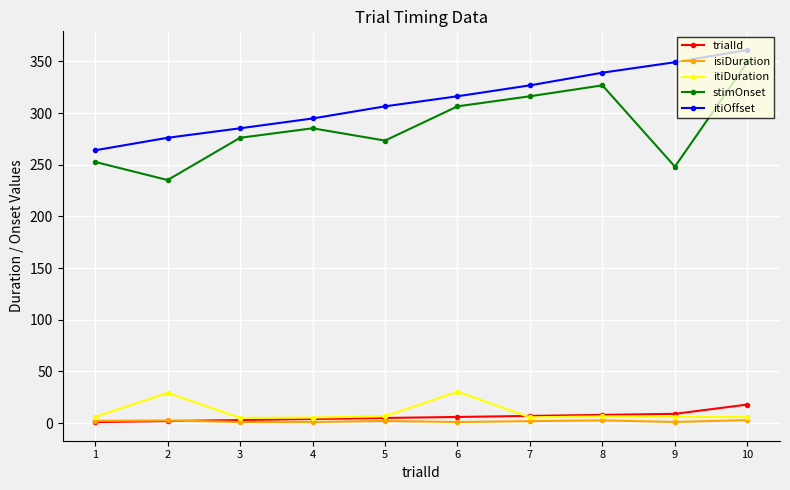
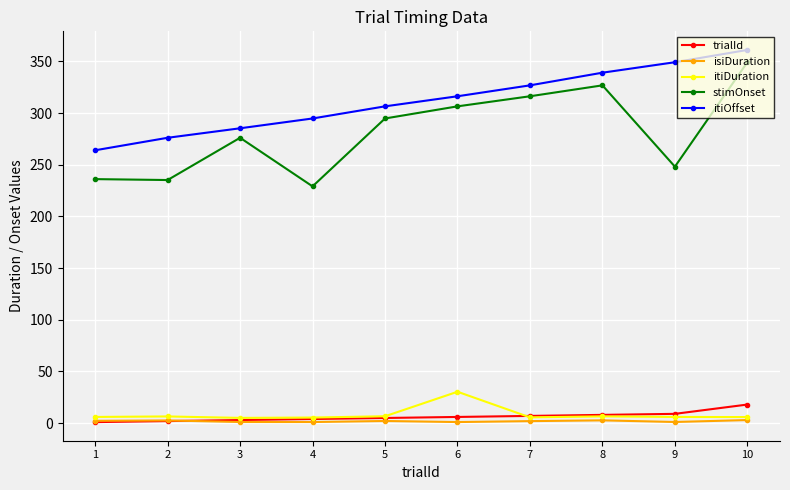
stimOnset, 1: 253 -> 236
itiDuration, 2: 29 -> 6
stimOnset, 4: 285 -> 229
stimOnset, 5: 273 -> 295
